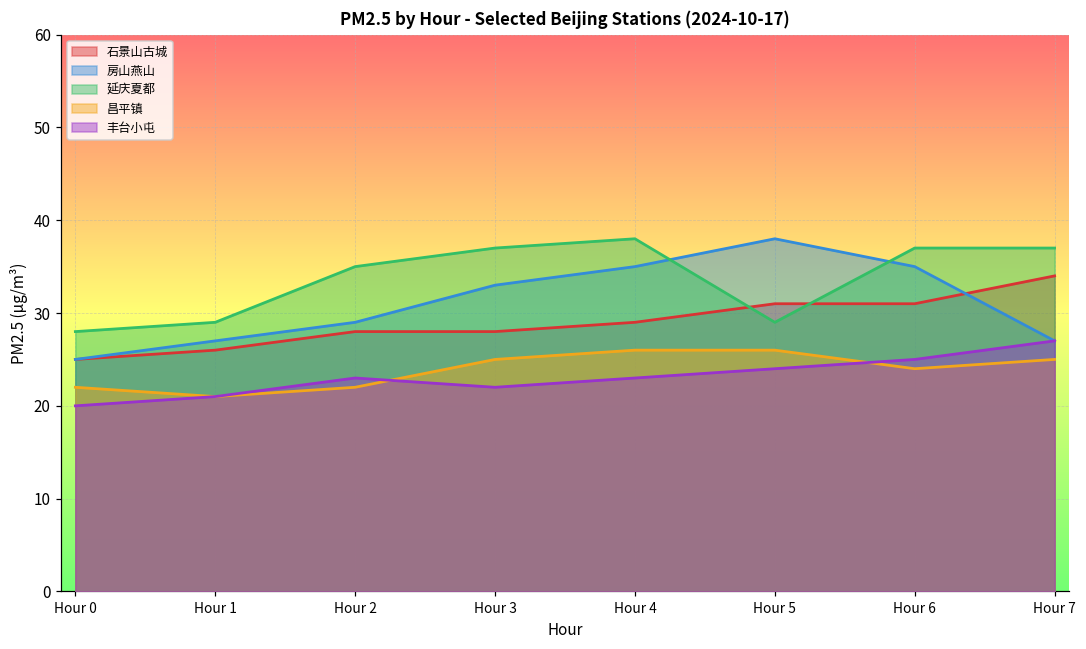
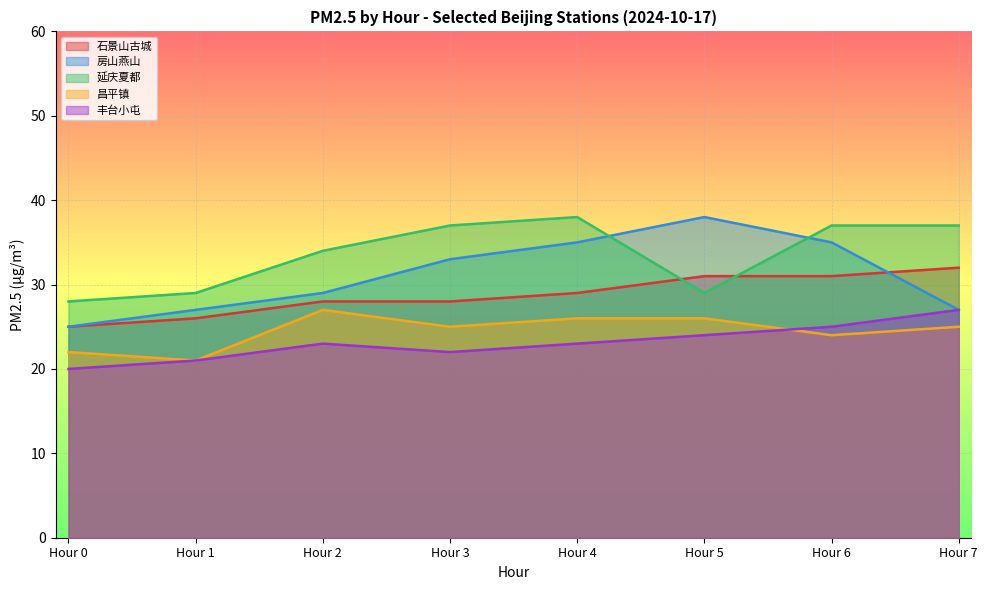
延庆夏都, Hour 2: 35 -> 34
昌平镇, Hour 2: 22 -> 27
石景山古城, Hour 7: 34 -> 32
